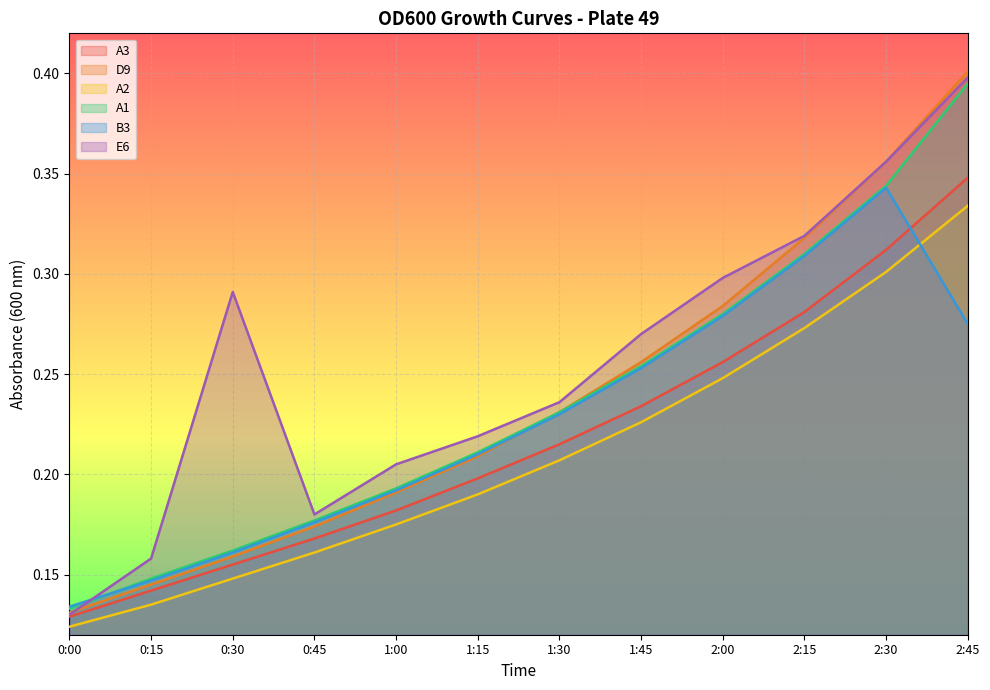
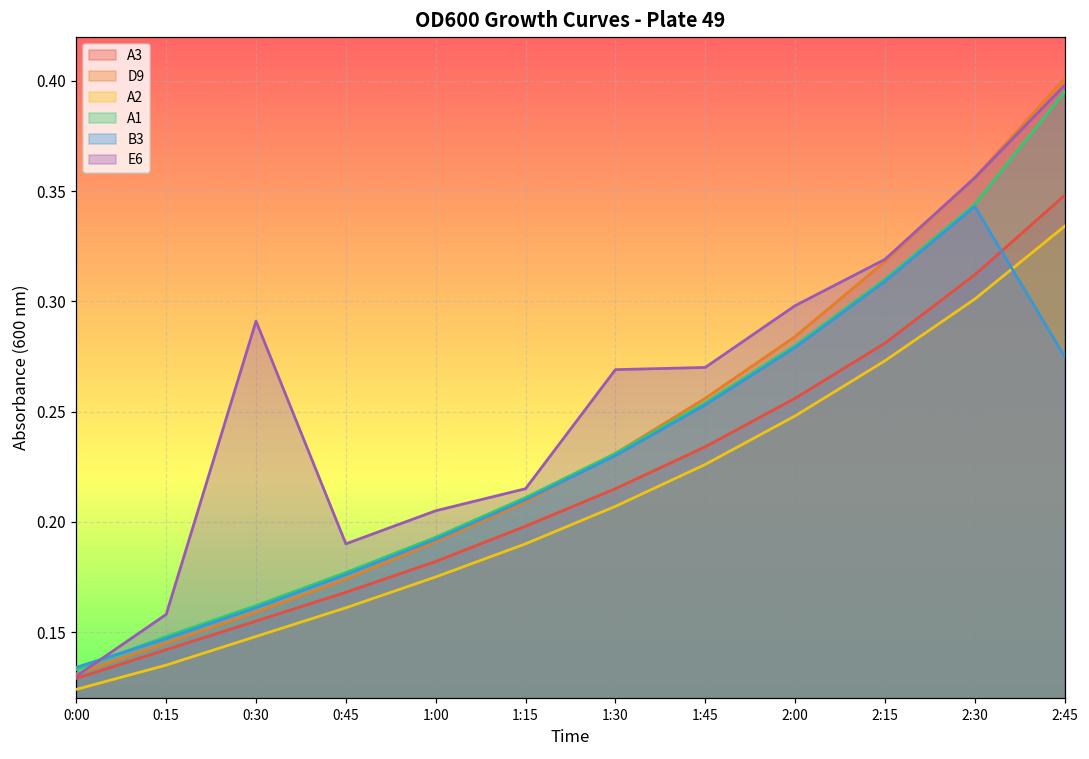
E6, 0:45: 0.18 -> 0.19
E6, 1:15: 0.219 -> 0.215
E6, 1:30: 0.236 -> 0.269
